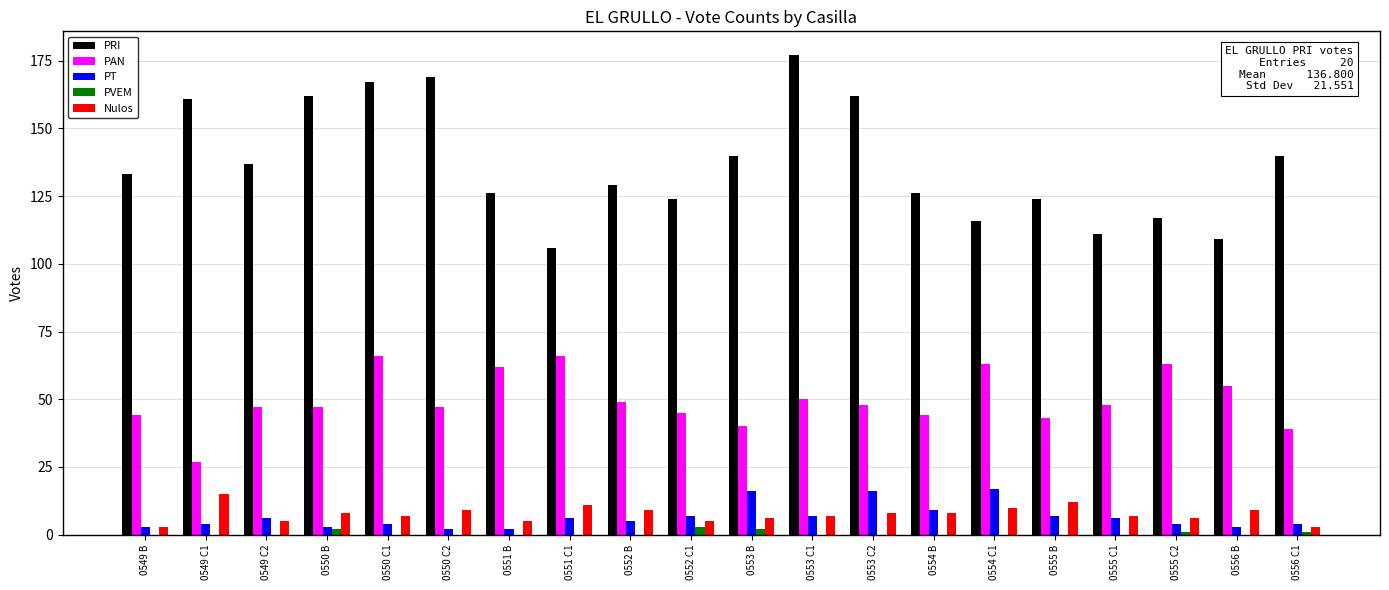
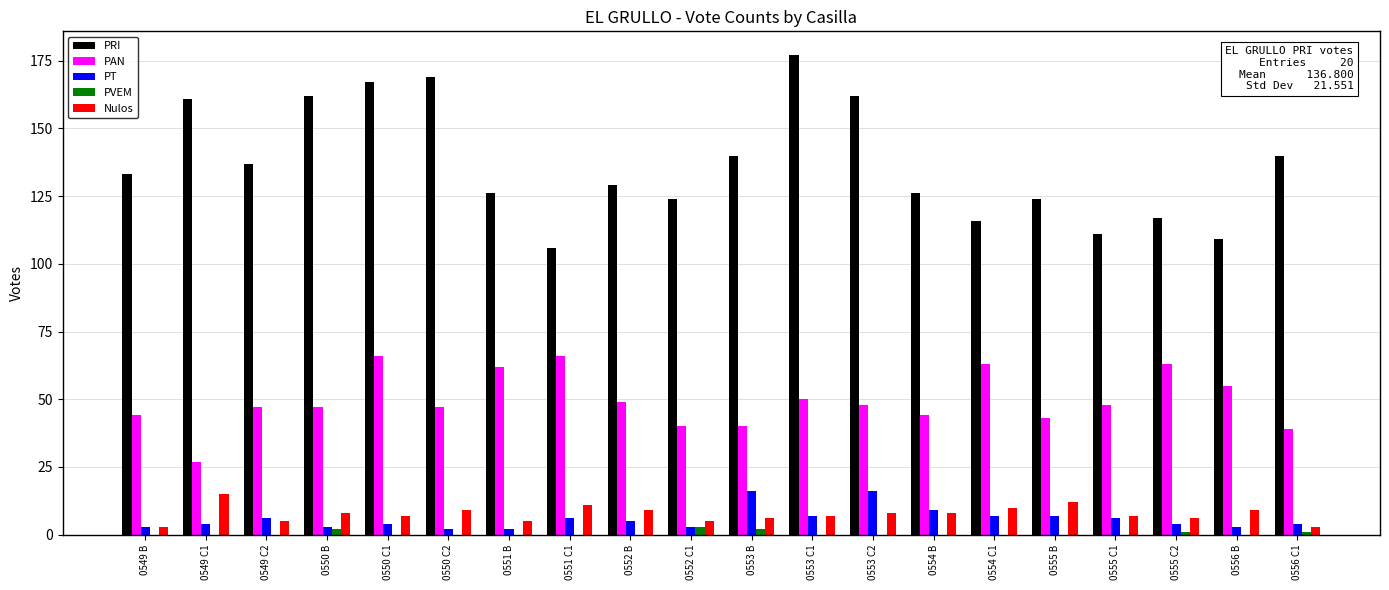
PAN, 0552 C1: 45 -> 40
PT, 0552 C1: 7 -> 3
PT, 0554 C1: 17 -> 7
